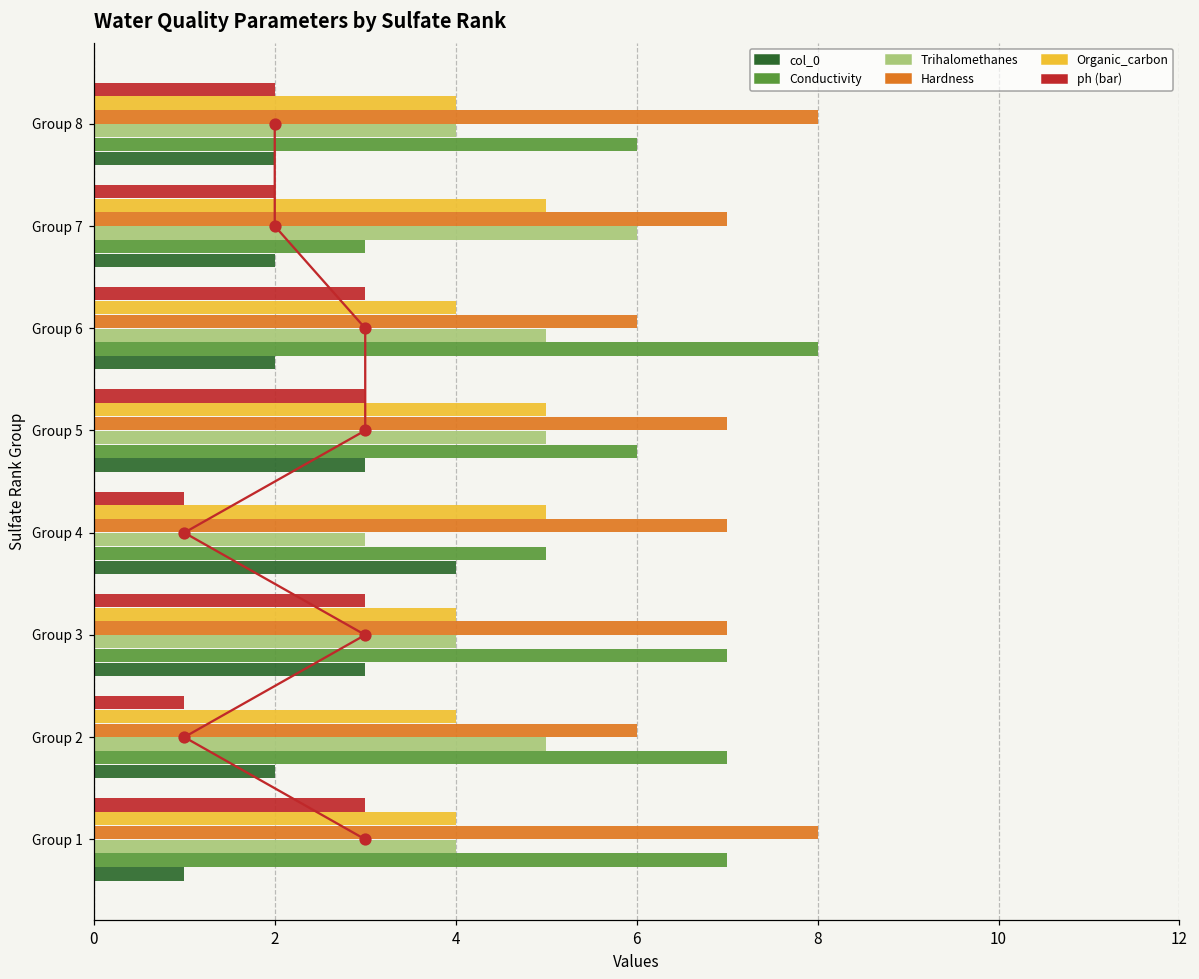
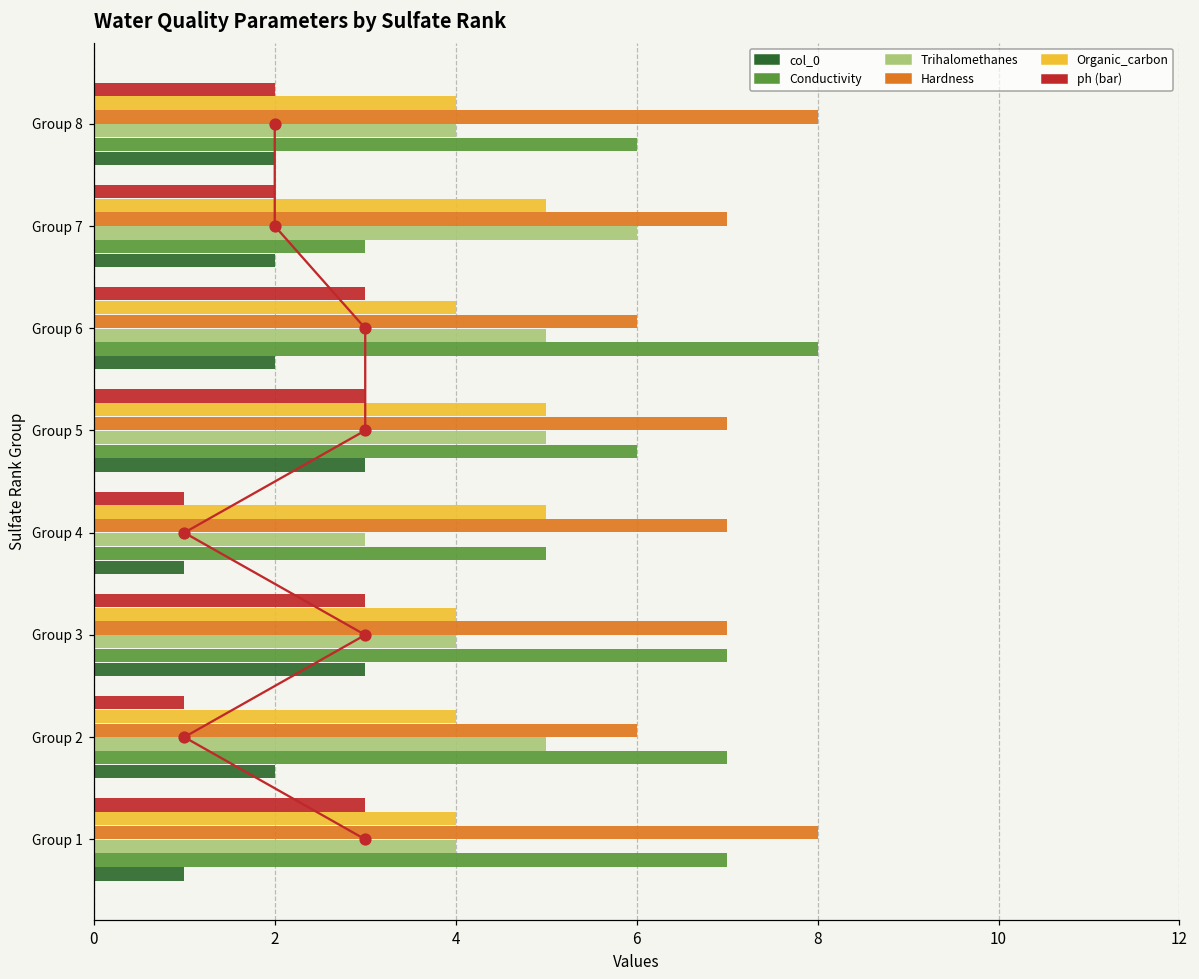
col_0, Group 4: 4 -> 1
